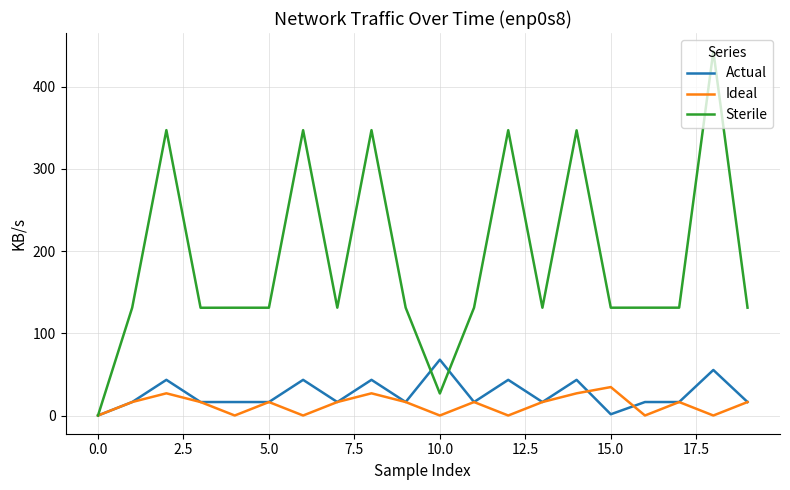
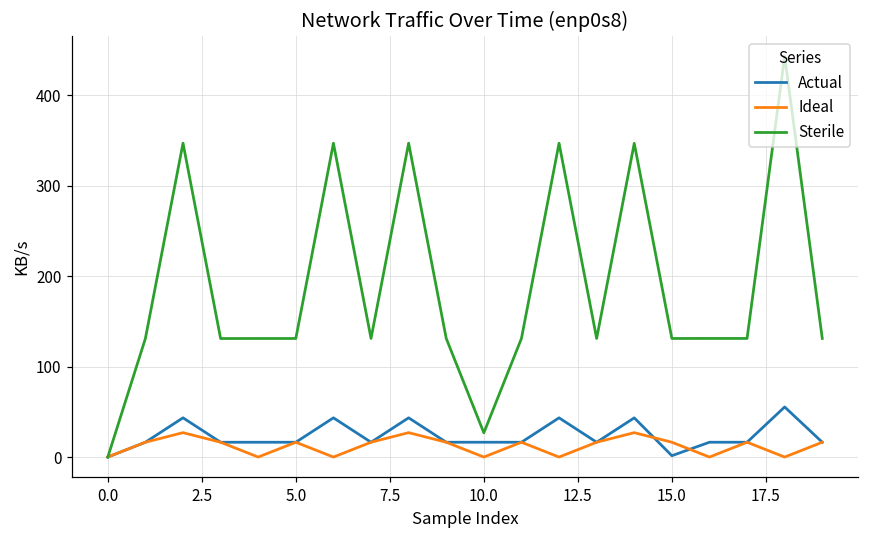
Actual, 10.0: 70 -> 20
Ideal, 15.0: 30 -> 20
